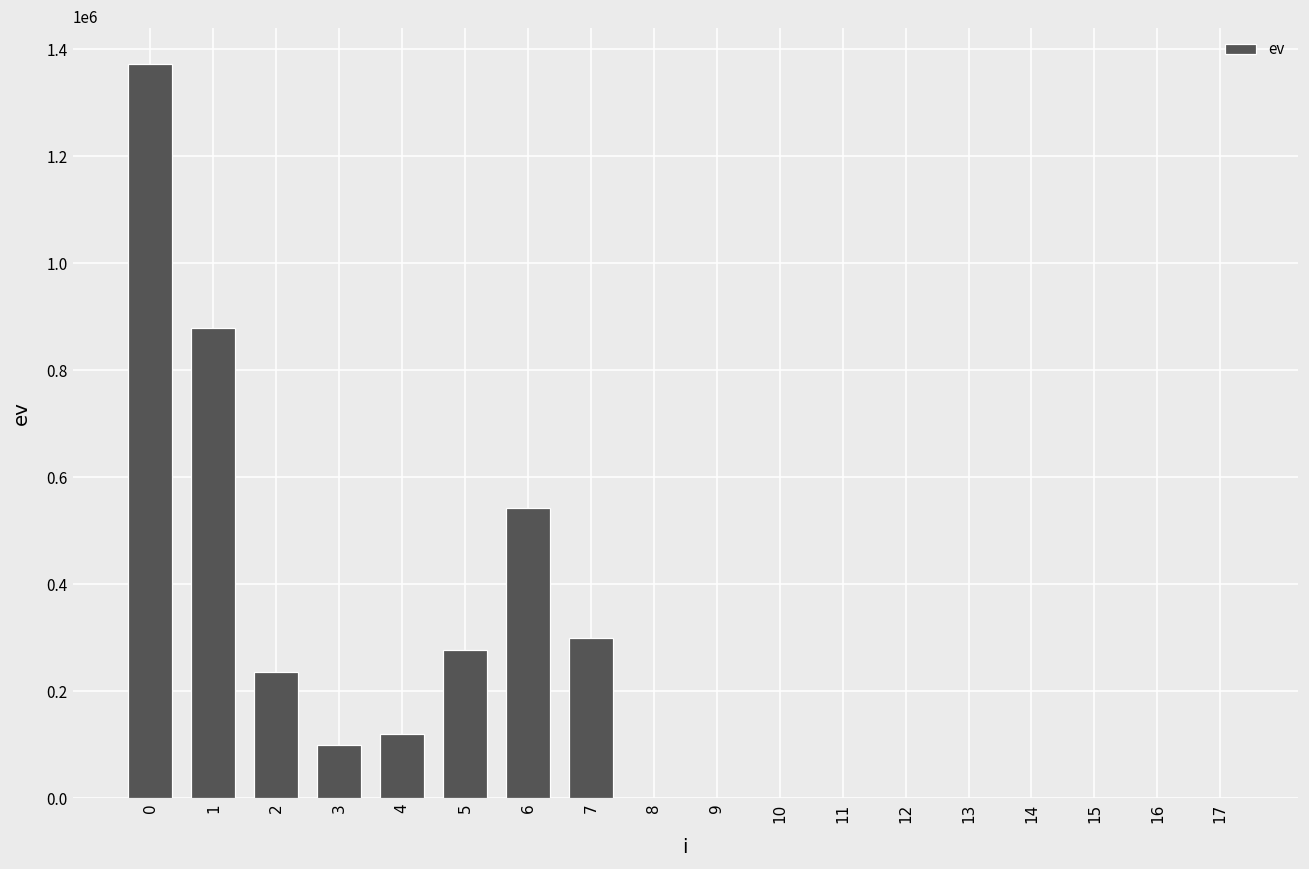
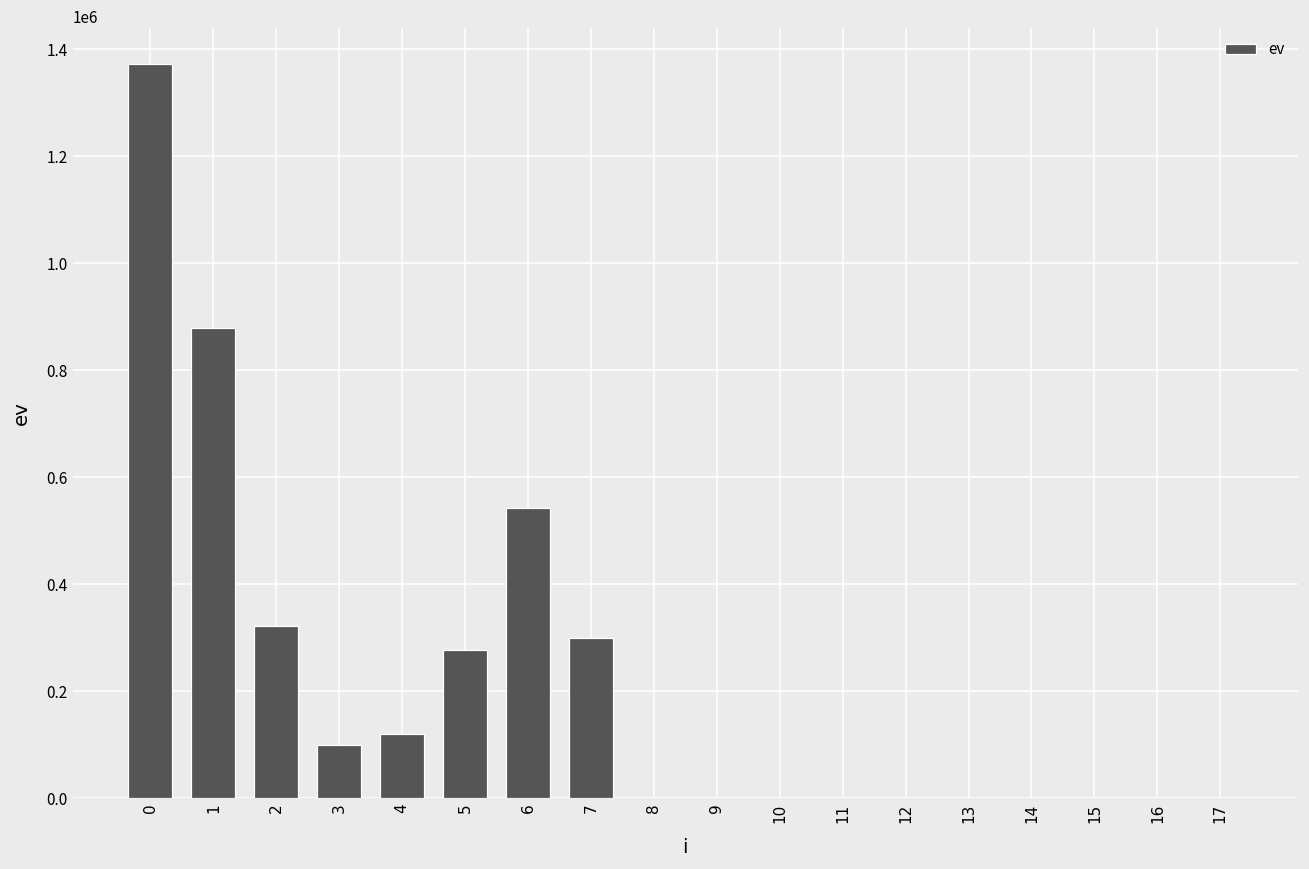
2: 240000 -> 320000
